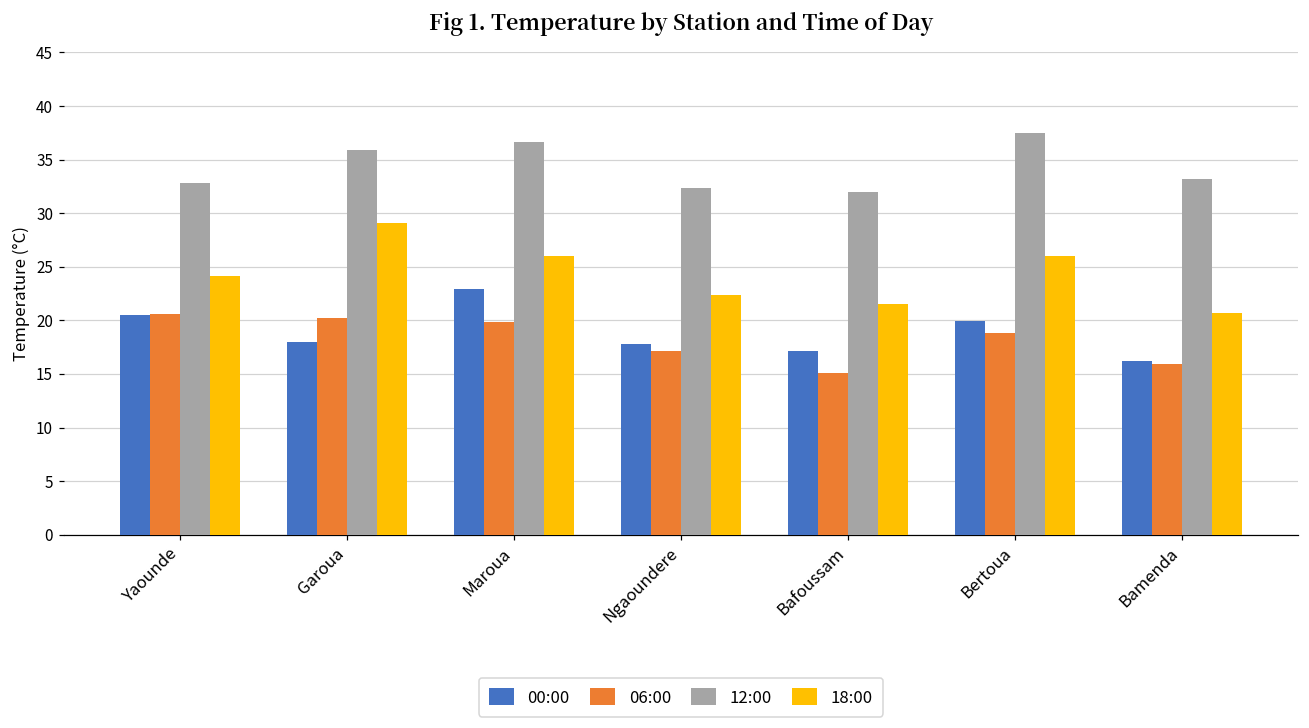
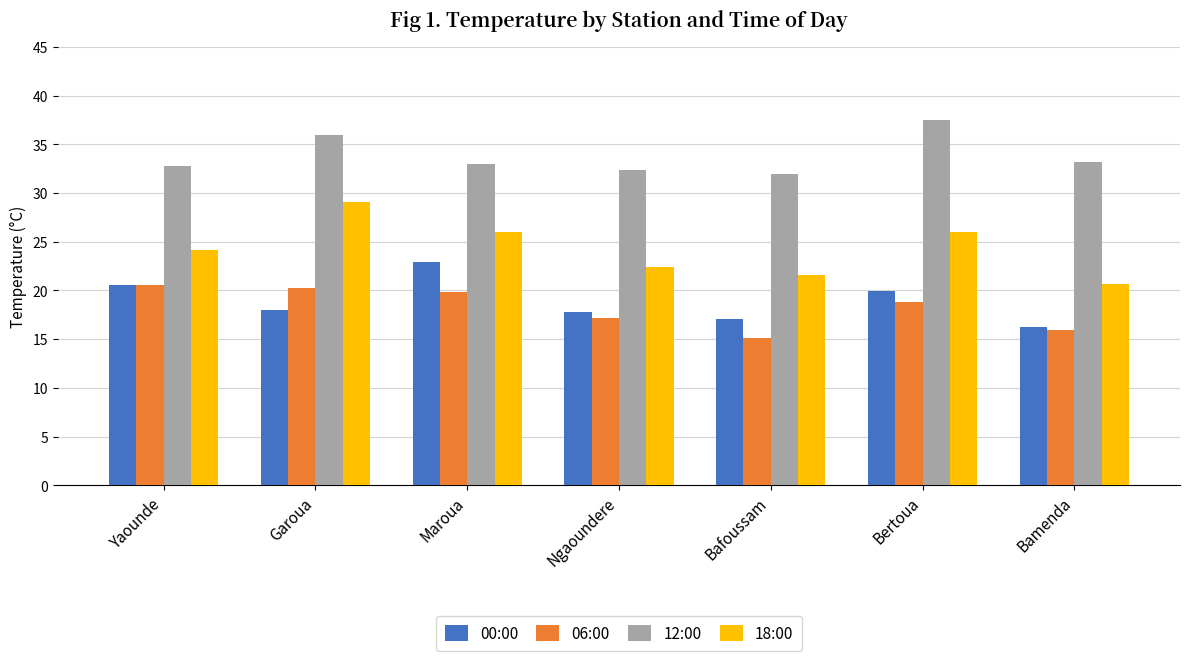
12:00, Maroua: 37 -> 33
